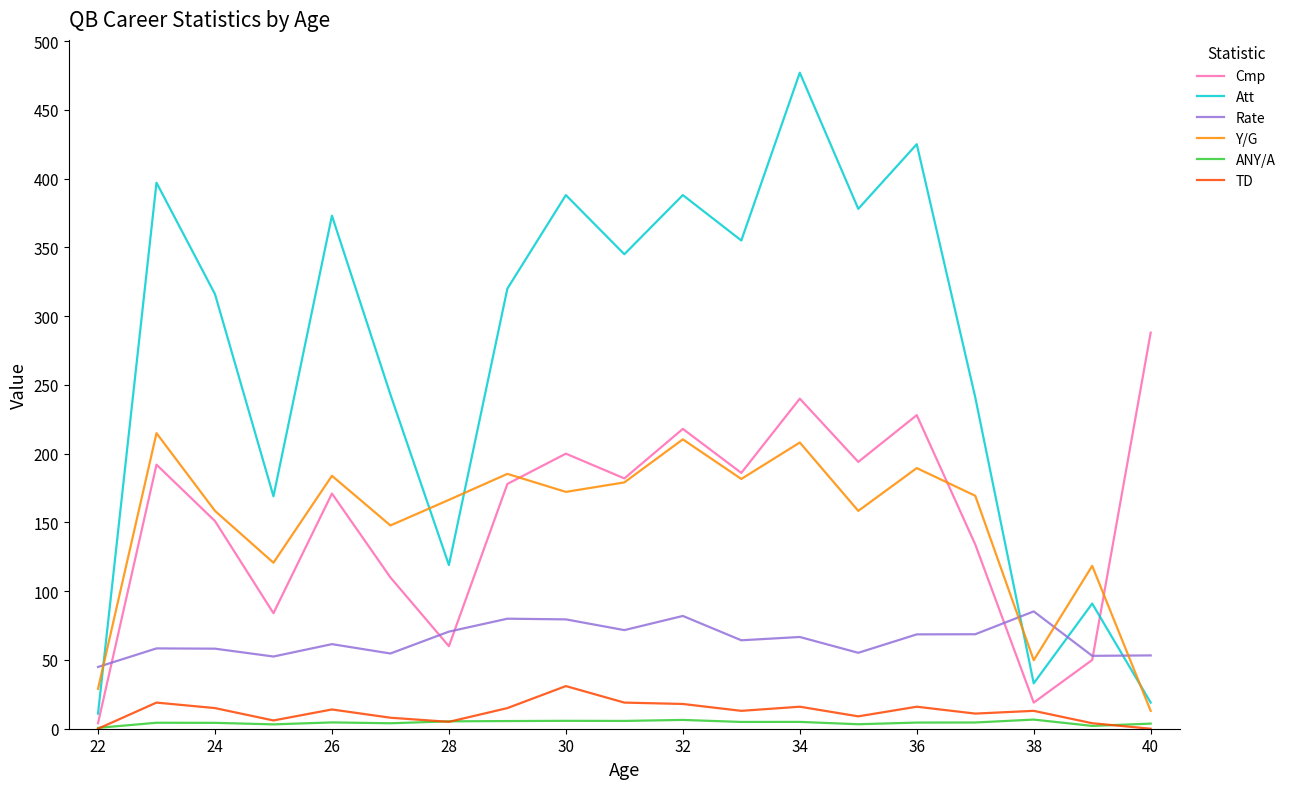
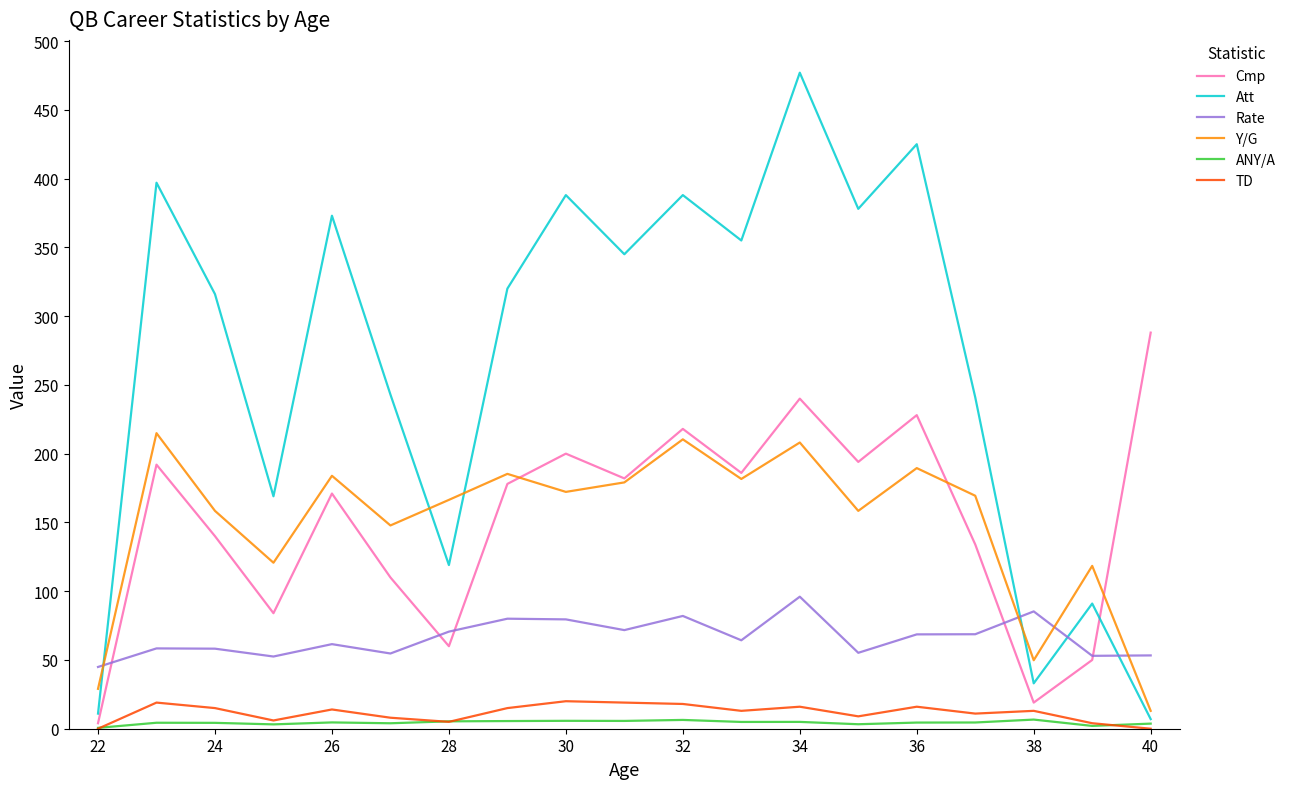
Cmp, 24: 151 -> 140
TD, 30: 31 -> 20
Rate, 34: 67 -> 96
Att, 40: 19 -> 7
